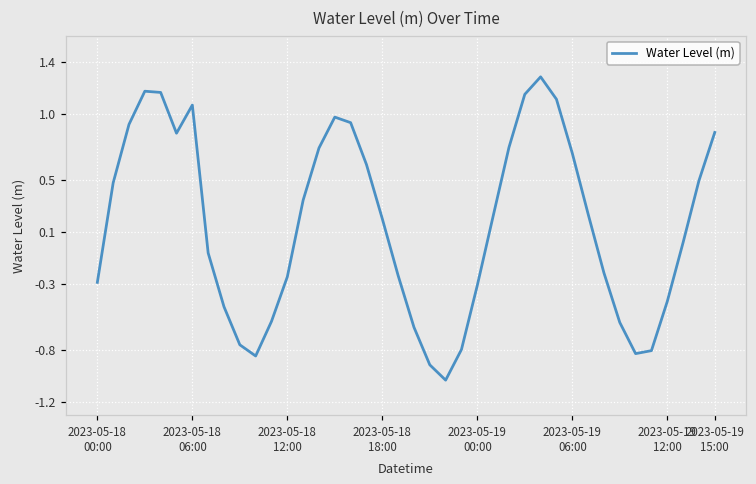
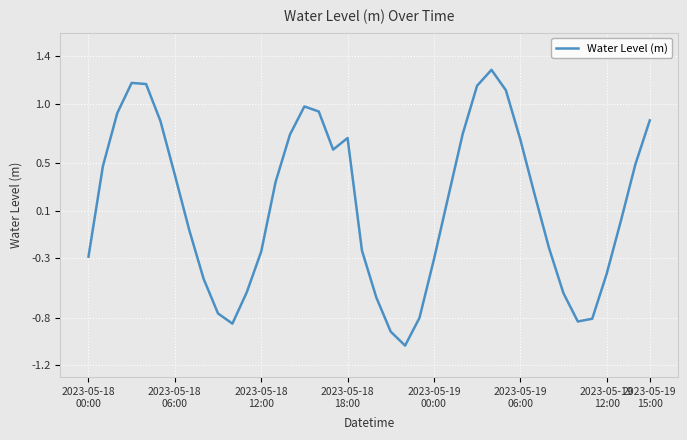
2023-05-18 06:00: 1.07 -> 0.40
2023-05-18 18:00: 0.20 -> 0.71
